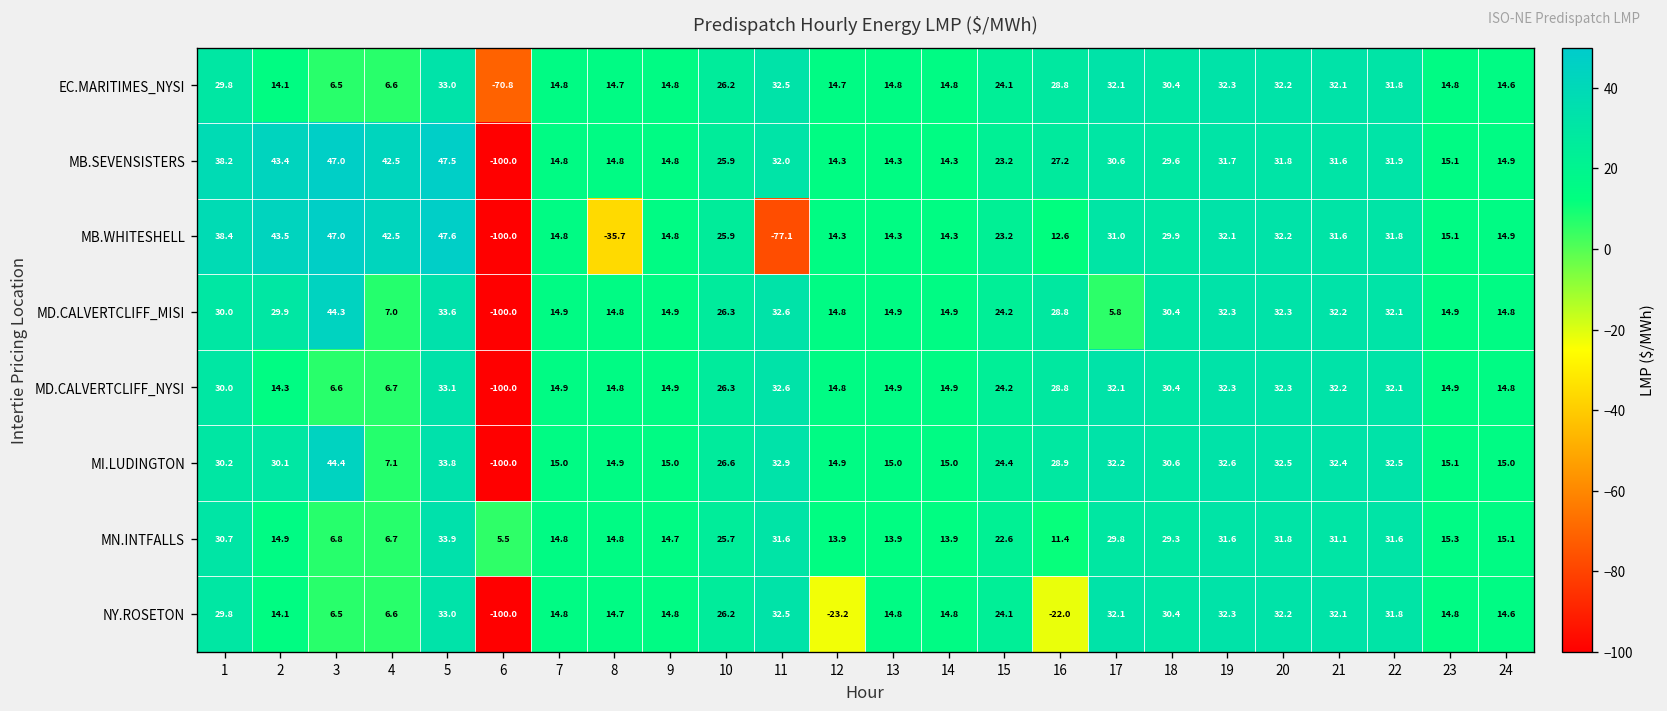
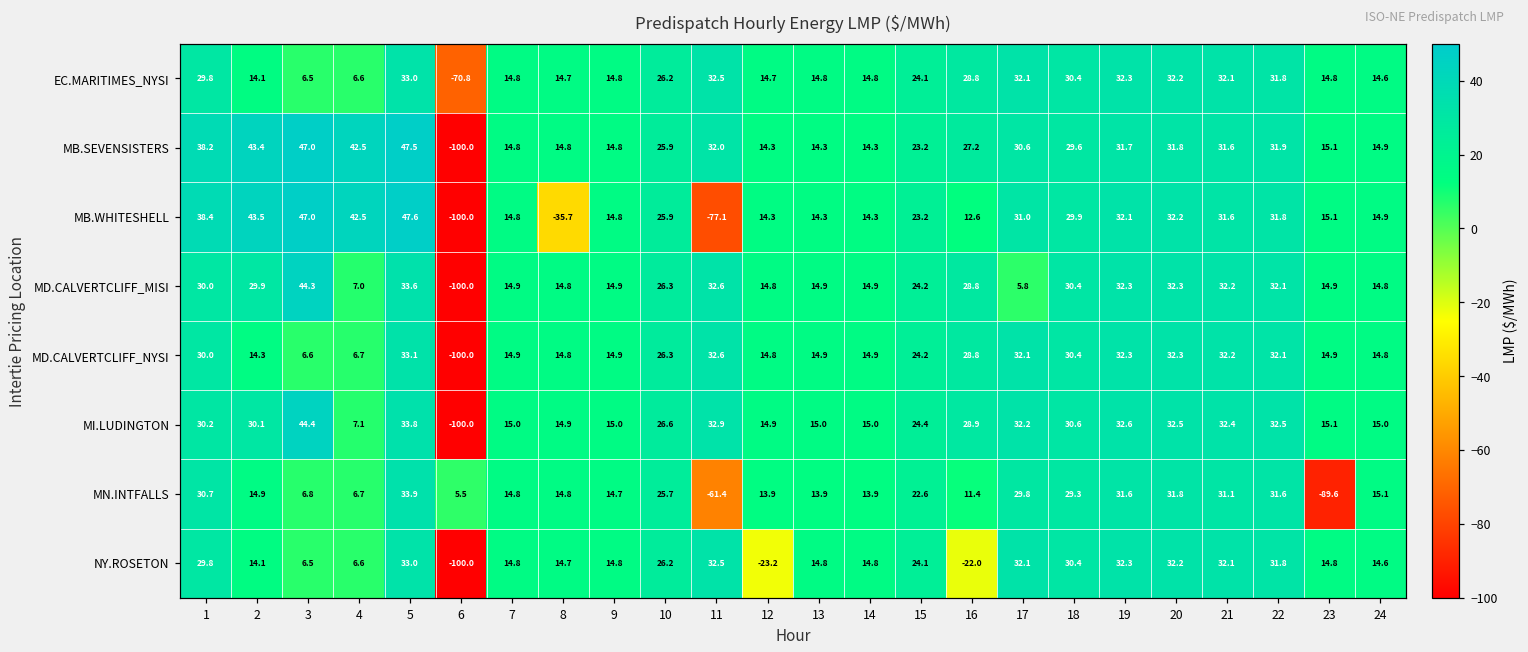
MN.INTFALLS, 11: 31.6 -> -61.4
MN.INTFALLS, 23: 15.3 -> -89.6
